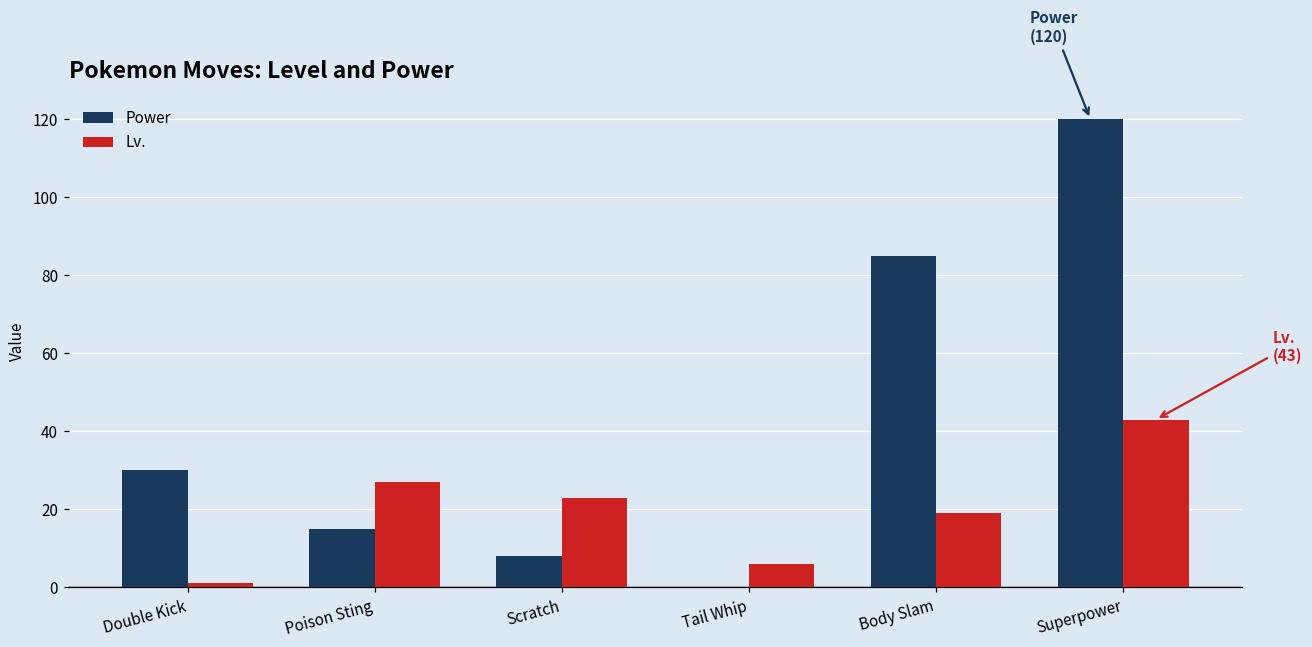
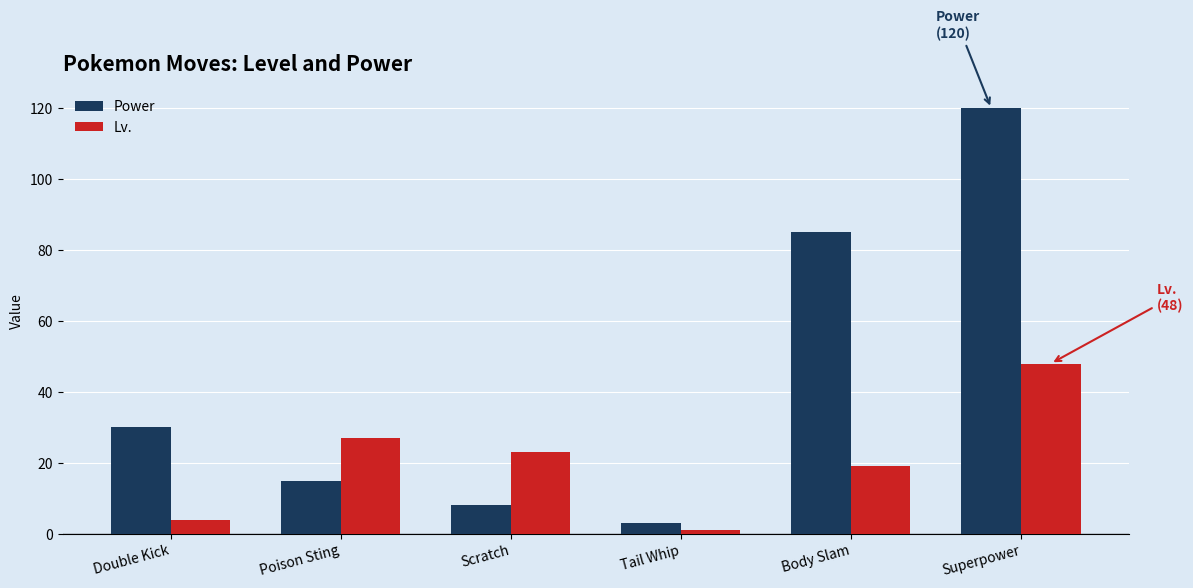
Lv., Double Kick: 1 -> 4
Power, Tail Whip: 0 -> 3
Lv., Tail Whip: 6 -> 1
Lv., Superpower: (43) -> (48)
